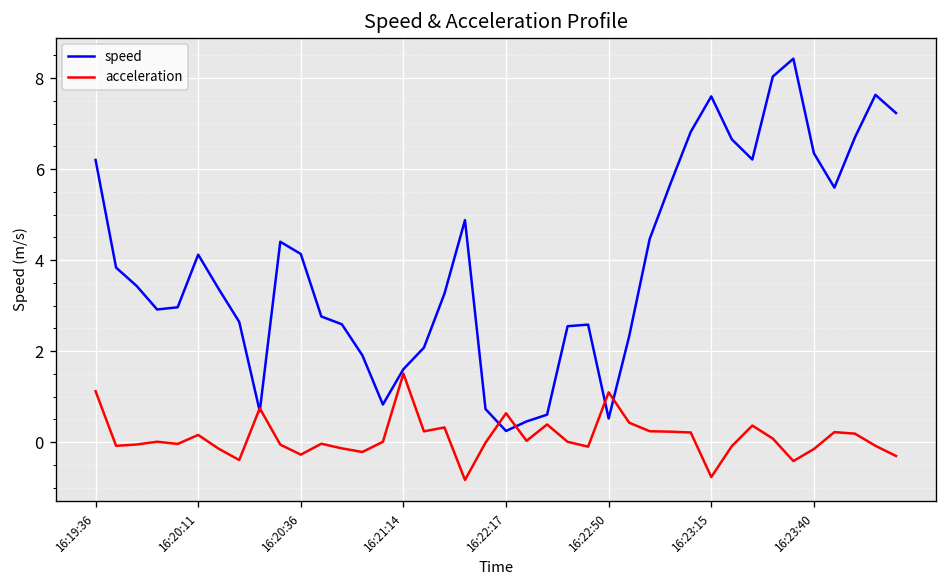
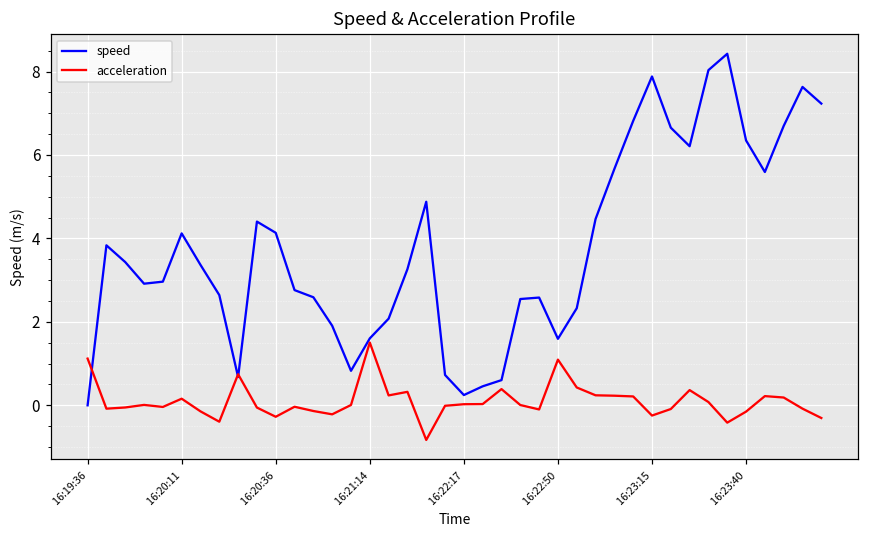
speed, 16:19:36: 6.2 -> 0.0
acceleration, 16:22:17: 0.6 -> 0.0
speed, 16:22:50: 0.5 -> 1.6
speed, 16:23:15: 7.6 -> 7.9
acceleration, 16:23:15: -0.8 -> -0.2
